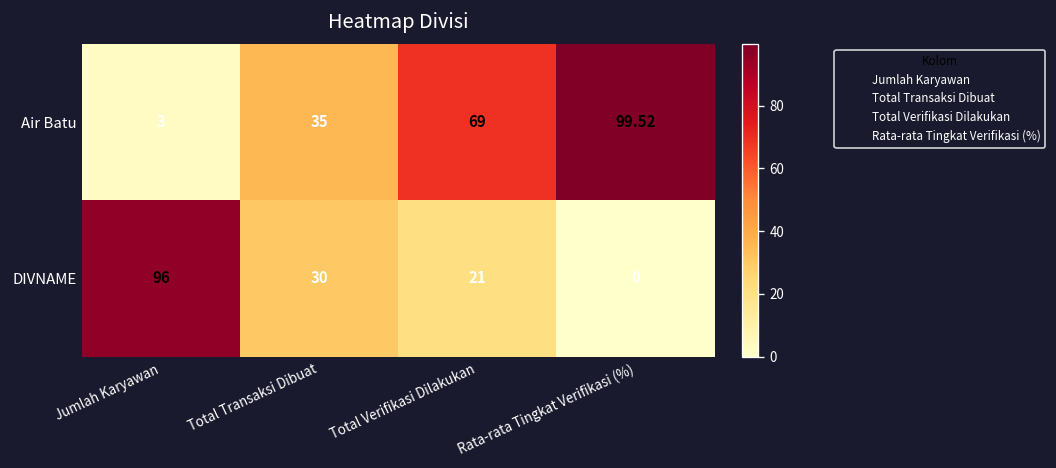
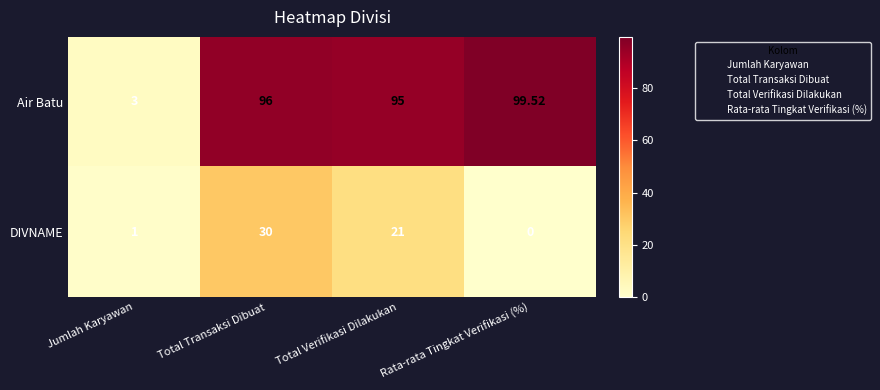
Air Batu, Total Transaksi Dibuat: 35 -> 96
Air Batu, Total Verifikasi Dilakukan: 69 -> 95
DIVNAME, Jumlah Karyawan: 96 -> 1
